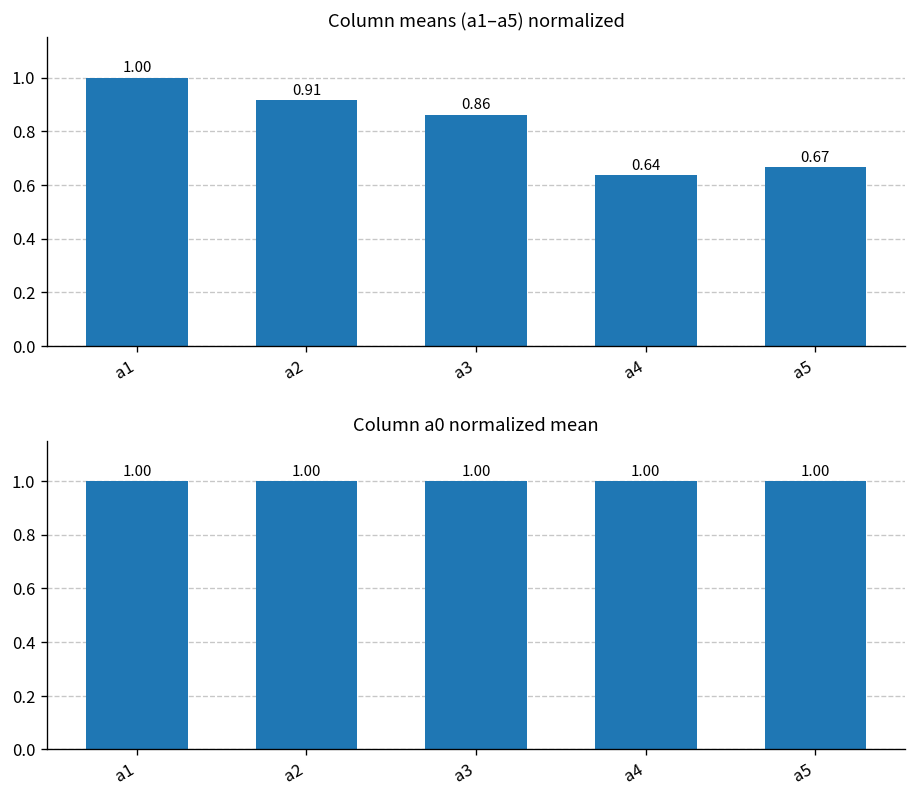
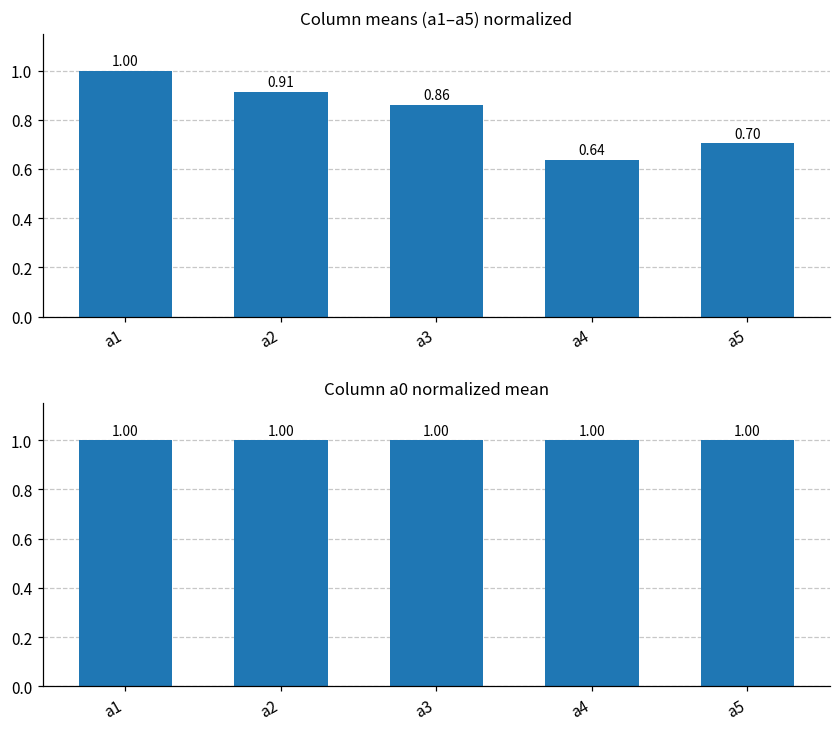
Column means (a1–a5) normalized, a5: 0.67 -> 0.70
